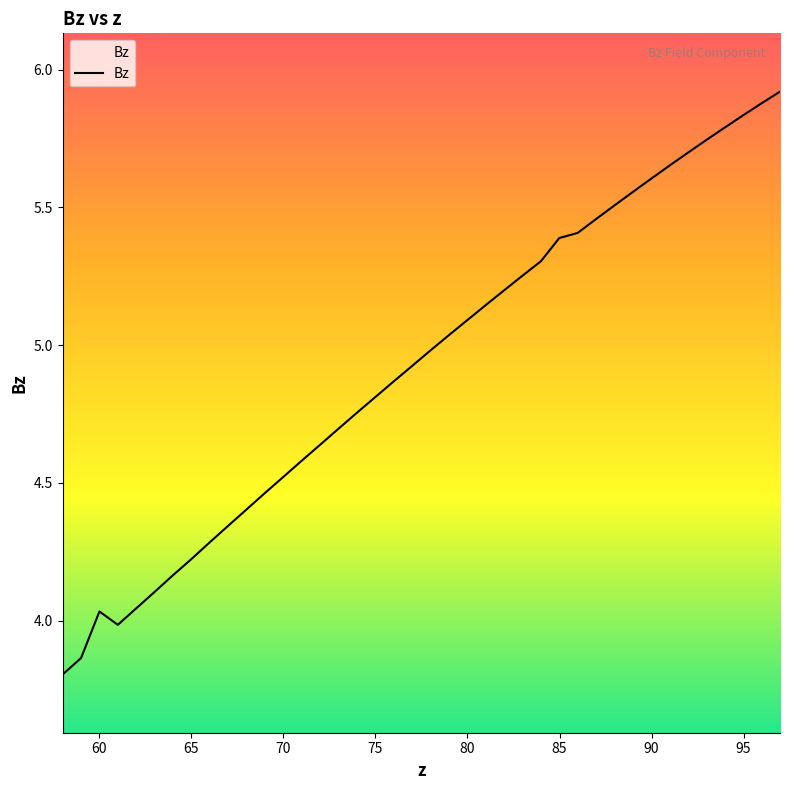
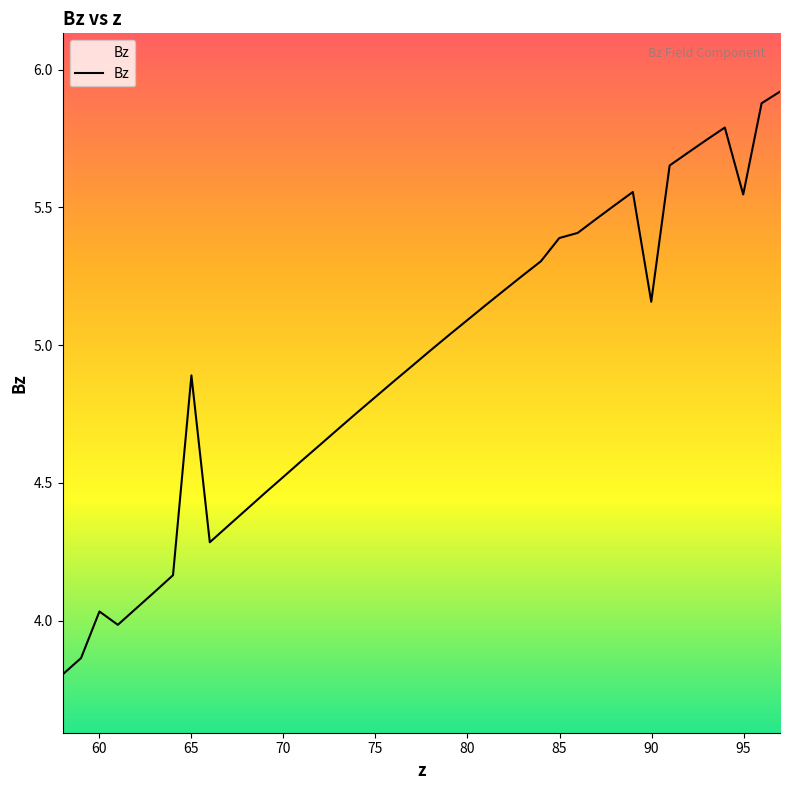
65: 4.22 -> 4.89
90: 5.60 -> 5.16
95: 5.83 -> 5.55
